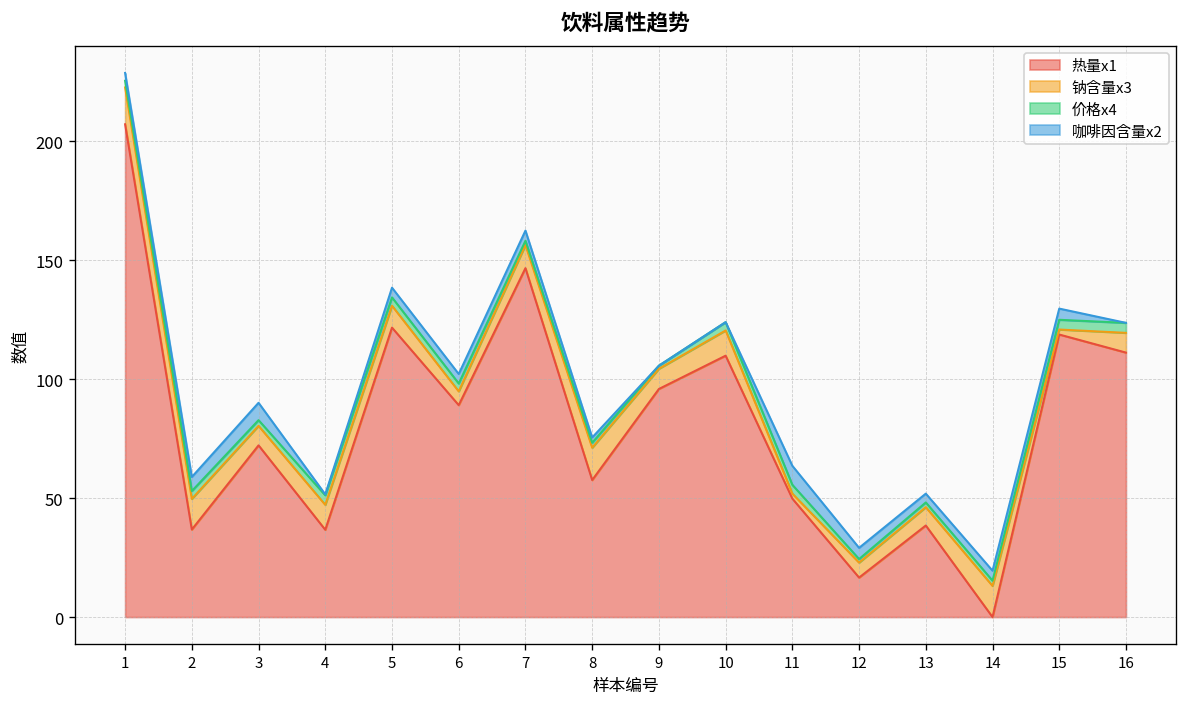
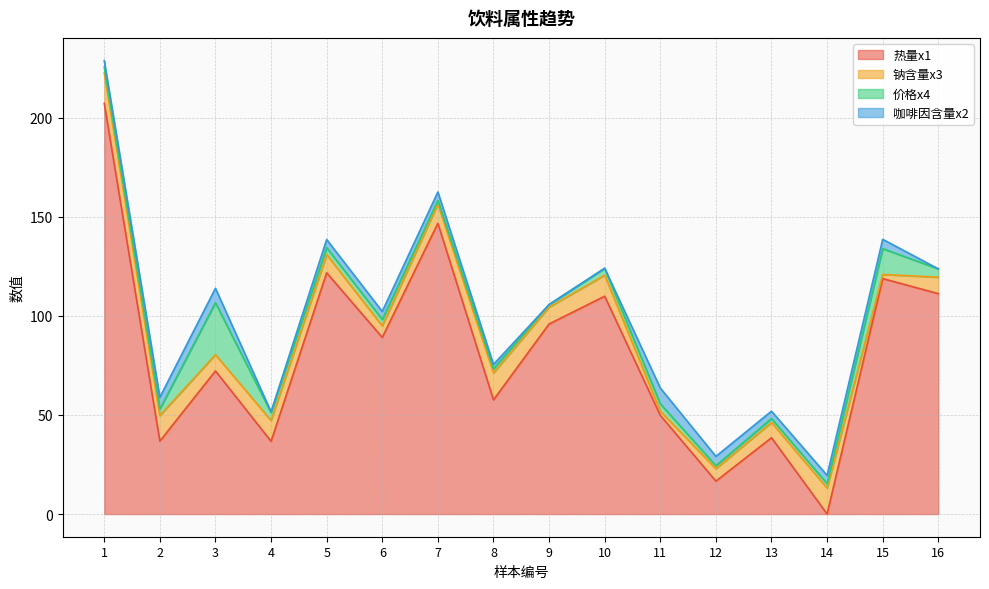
价格x4, 3: 2 -> 26
价格x4, 15: 4 -> 13
